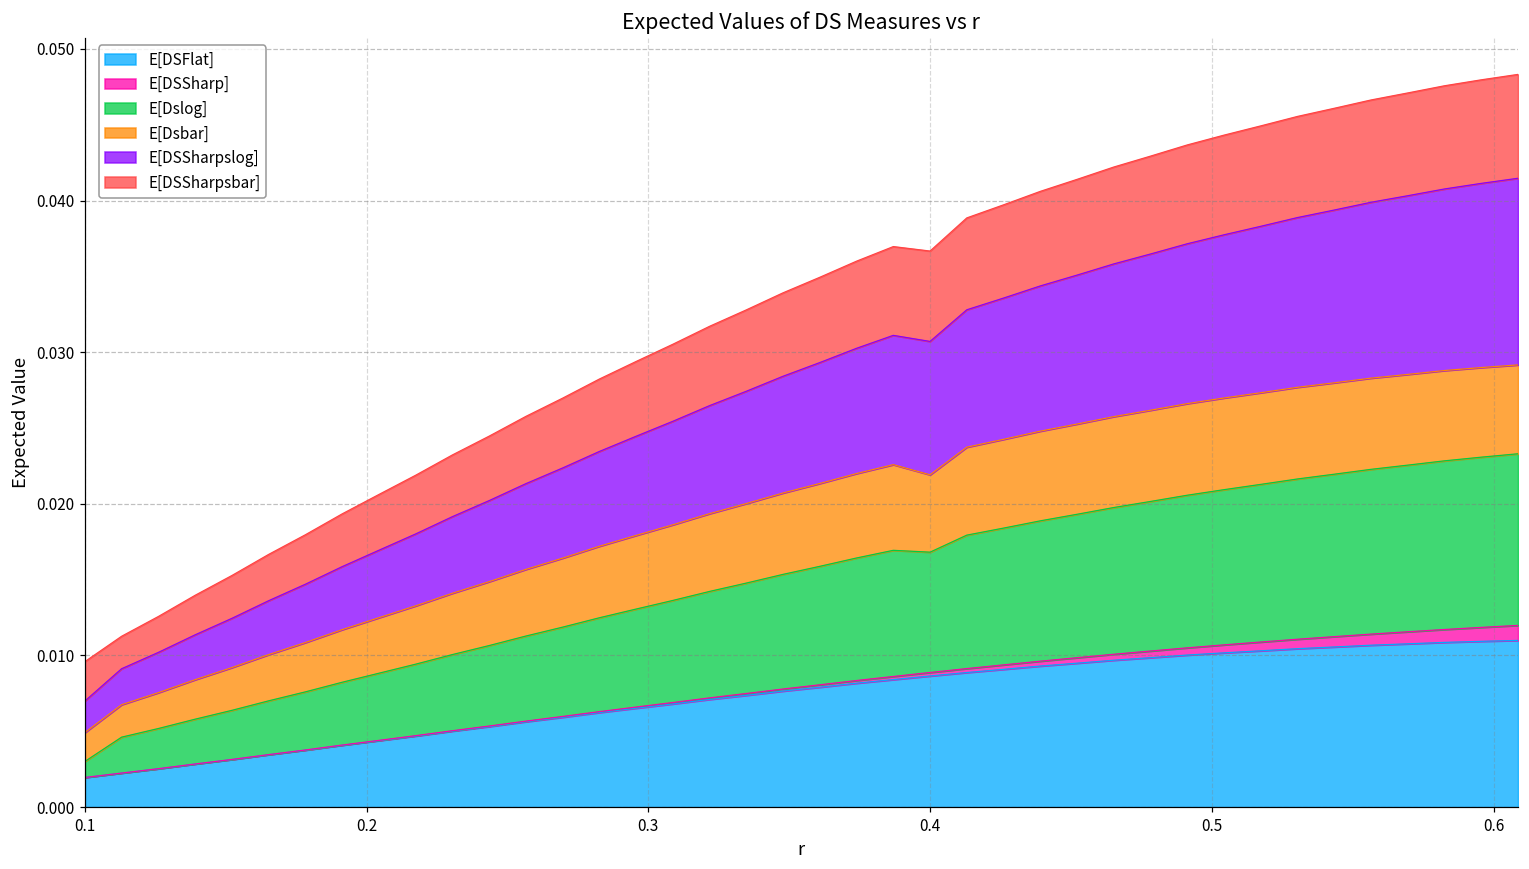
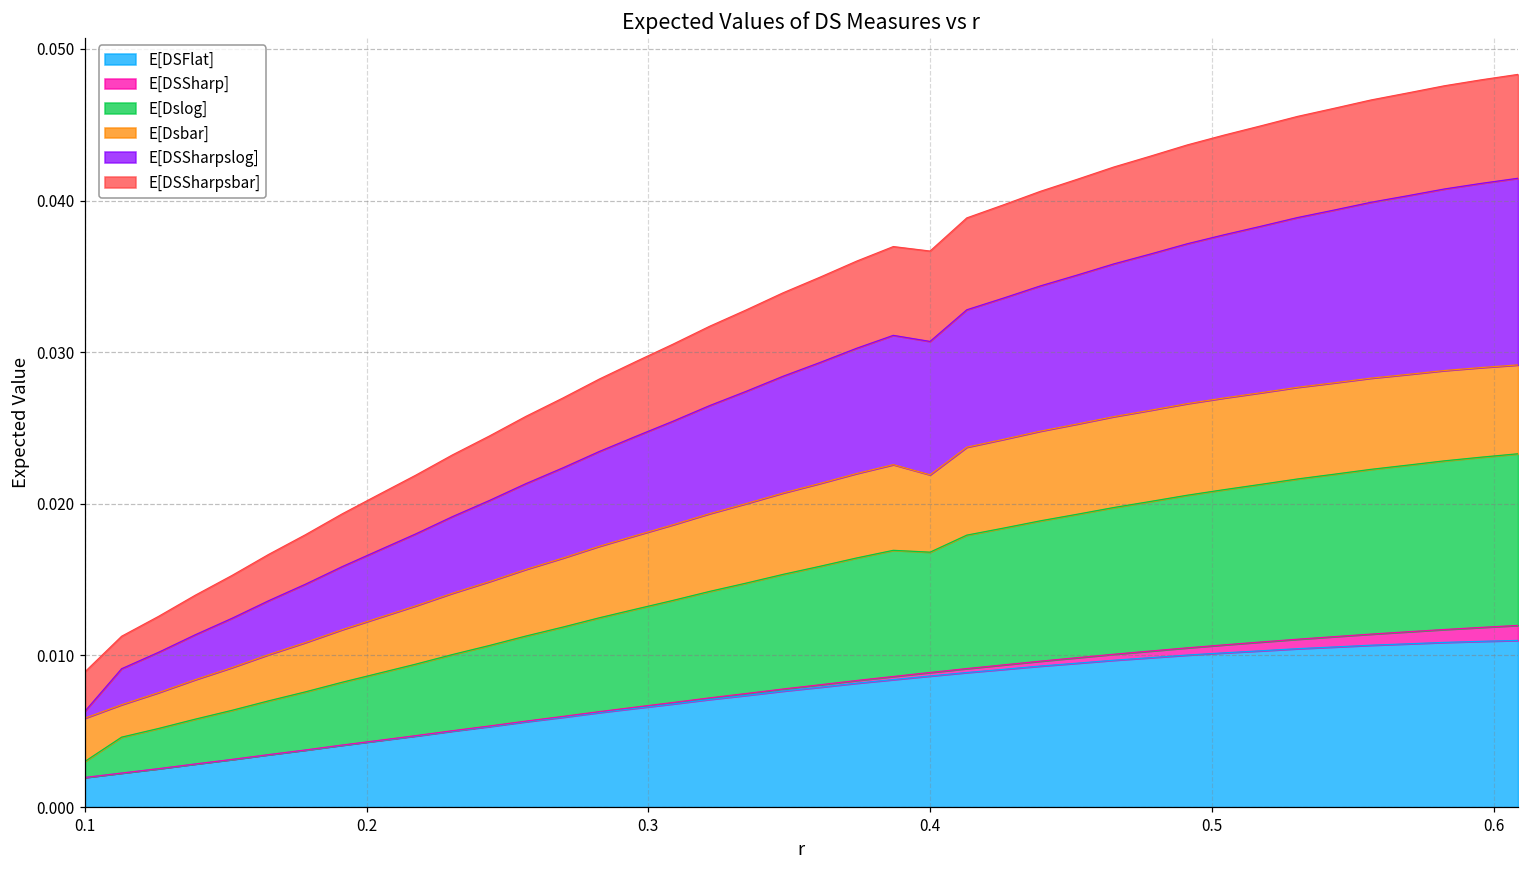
E[Dsbar], 0.1: 0.0019 -> 0.0029
E[DSSharpslog], 0.1: 0.0021 -> 0.0005
